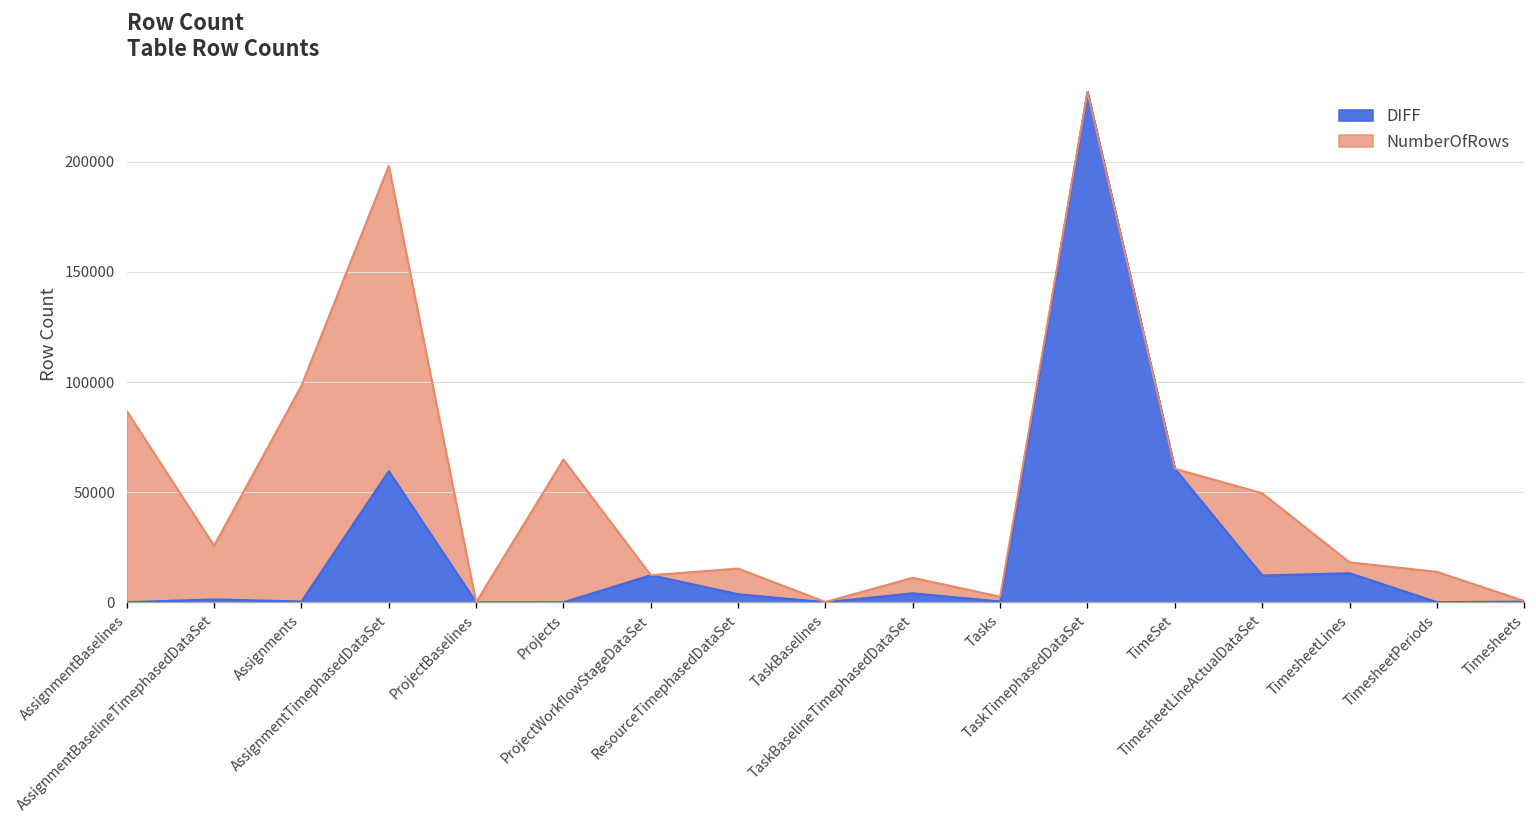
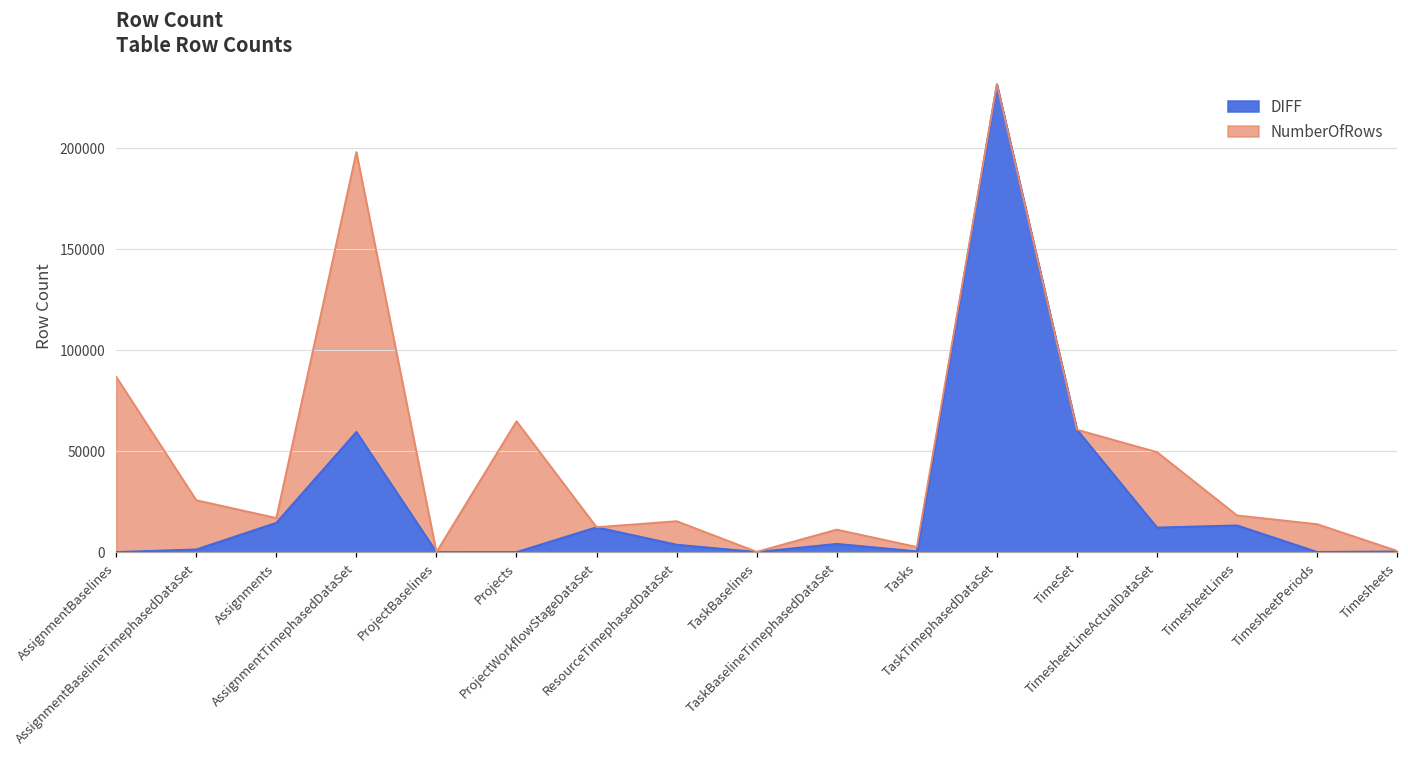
DIFF, Assignments: 0 -> 15000
NumberOfRows, Assignments: 98000 -> 2000
